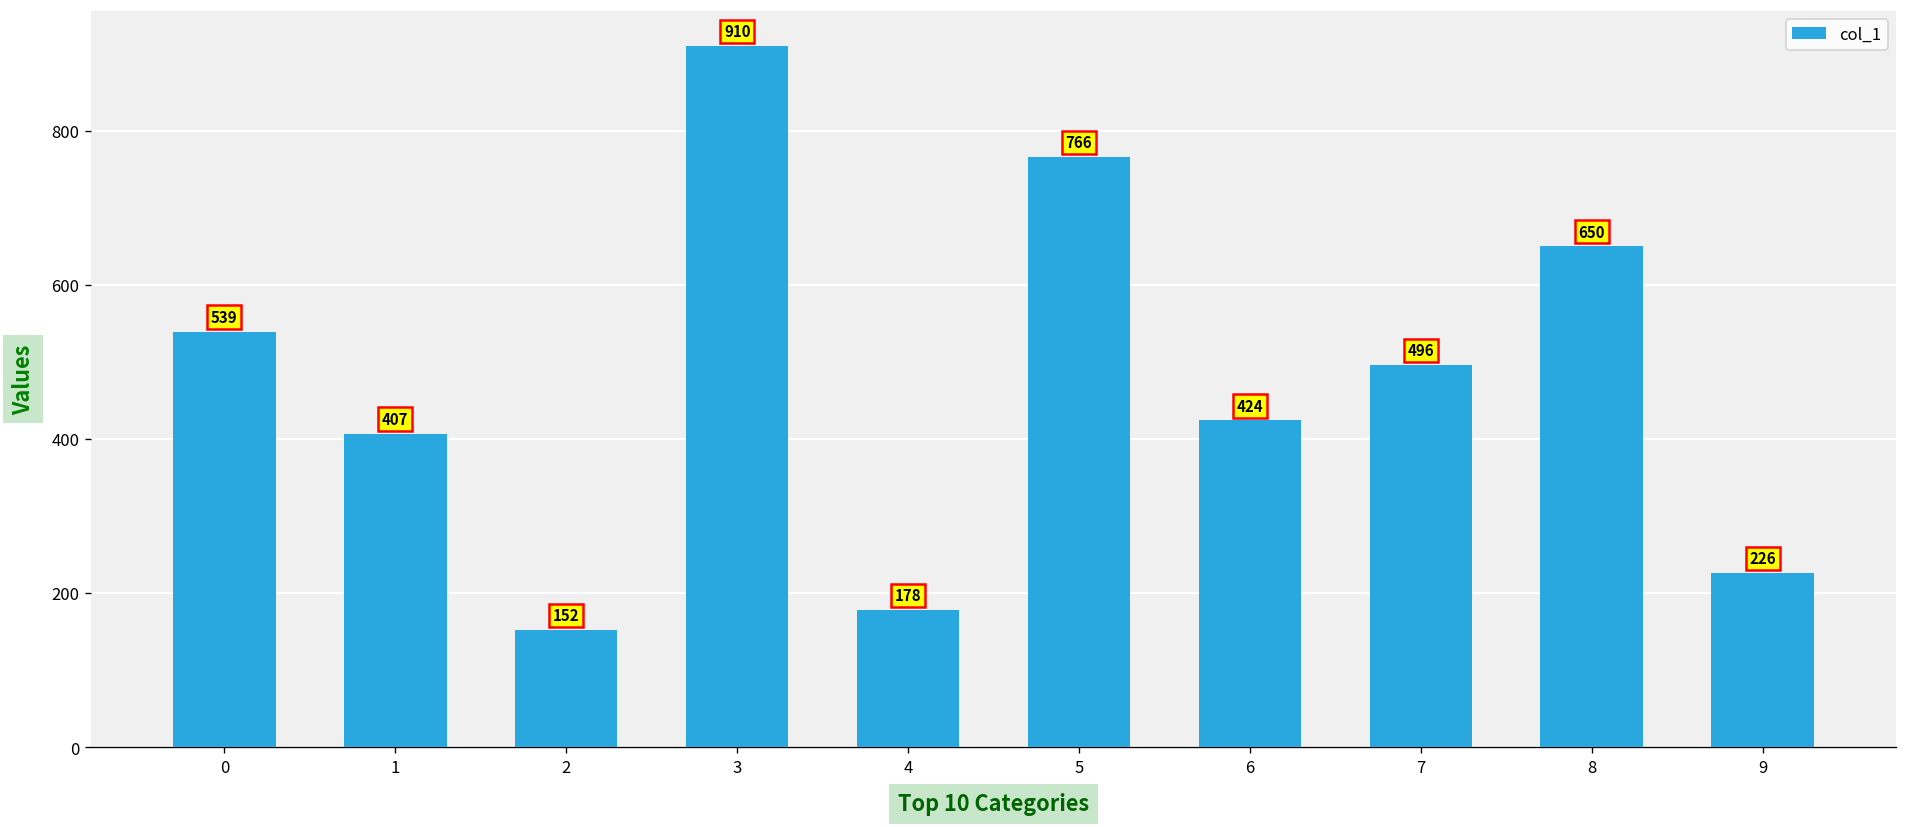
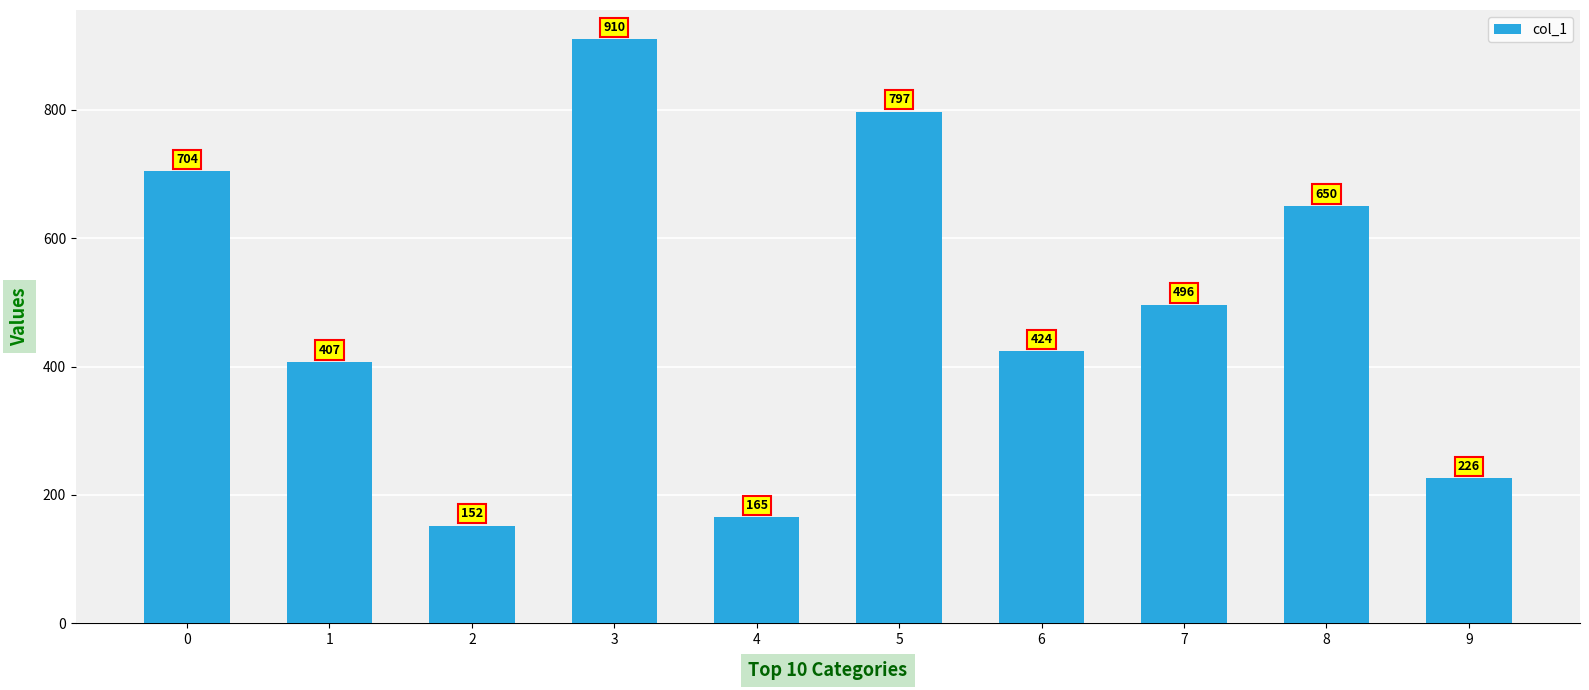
0: 539 -> 704
4: 178 -> 165
5: 766 -> 797
